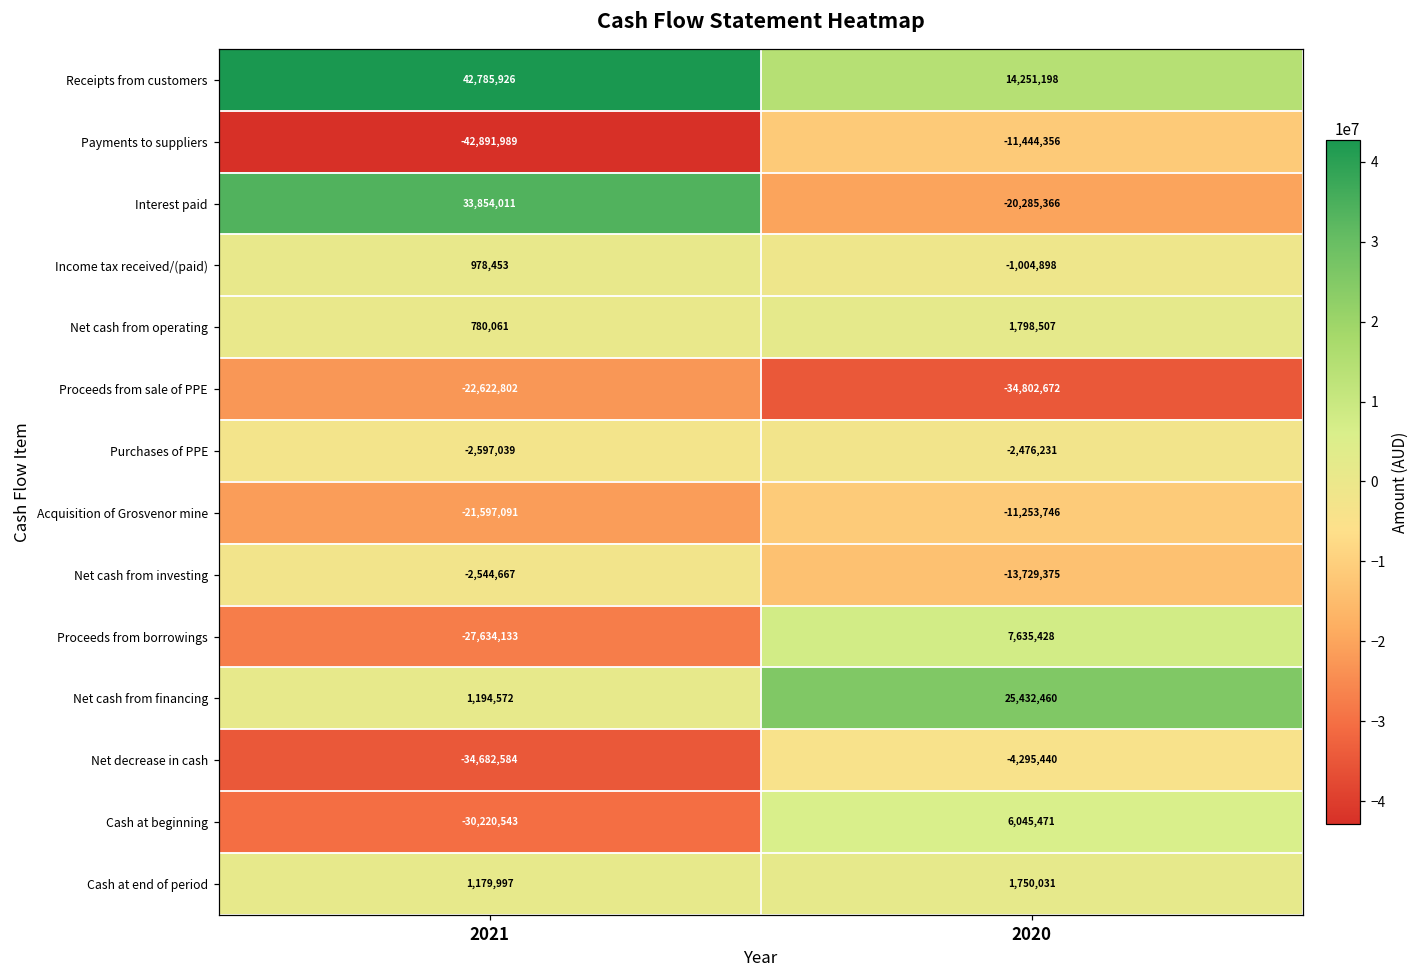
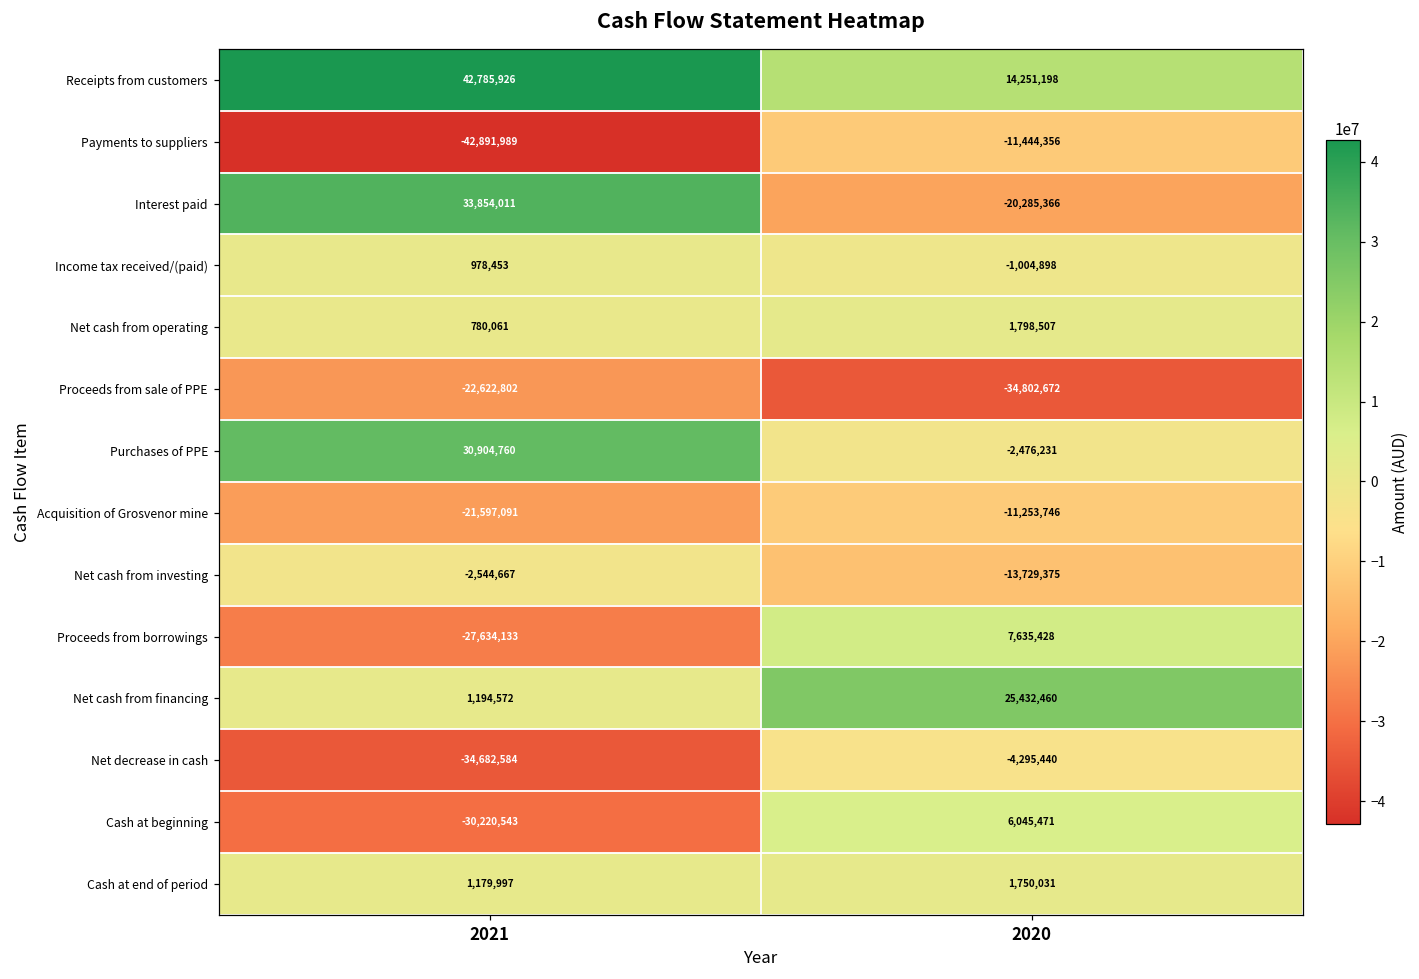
Purchases of PPE, 2021: -2,597,039 -> 30,904,760
